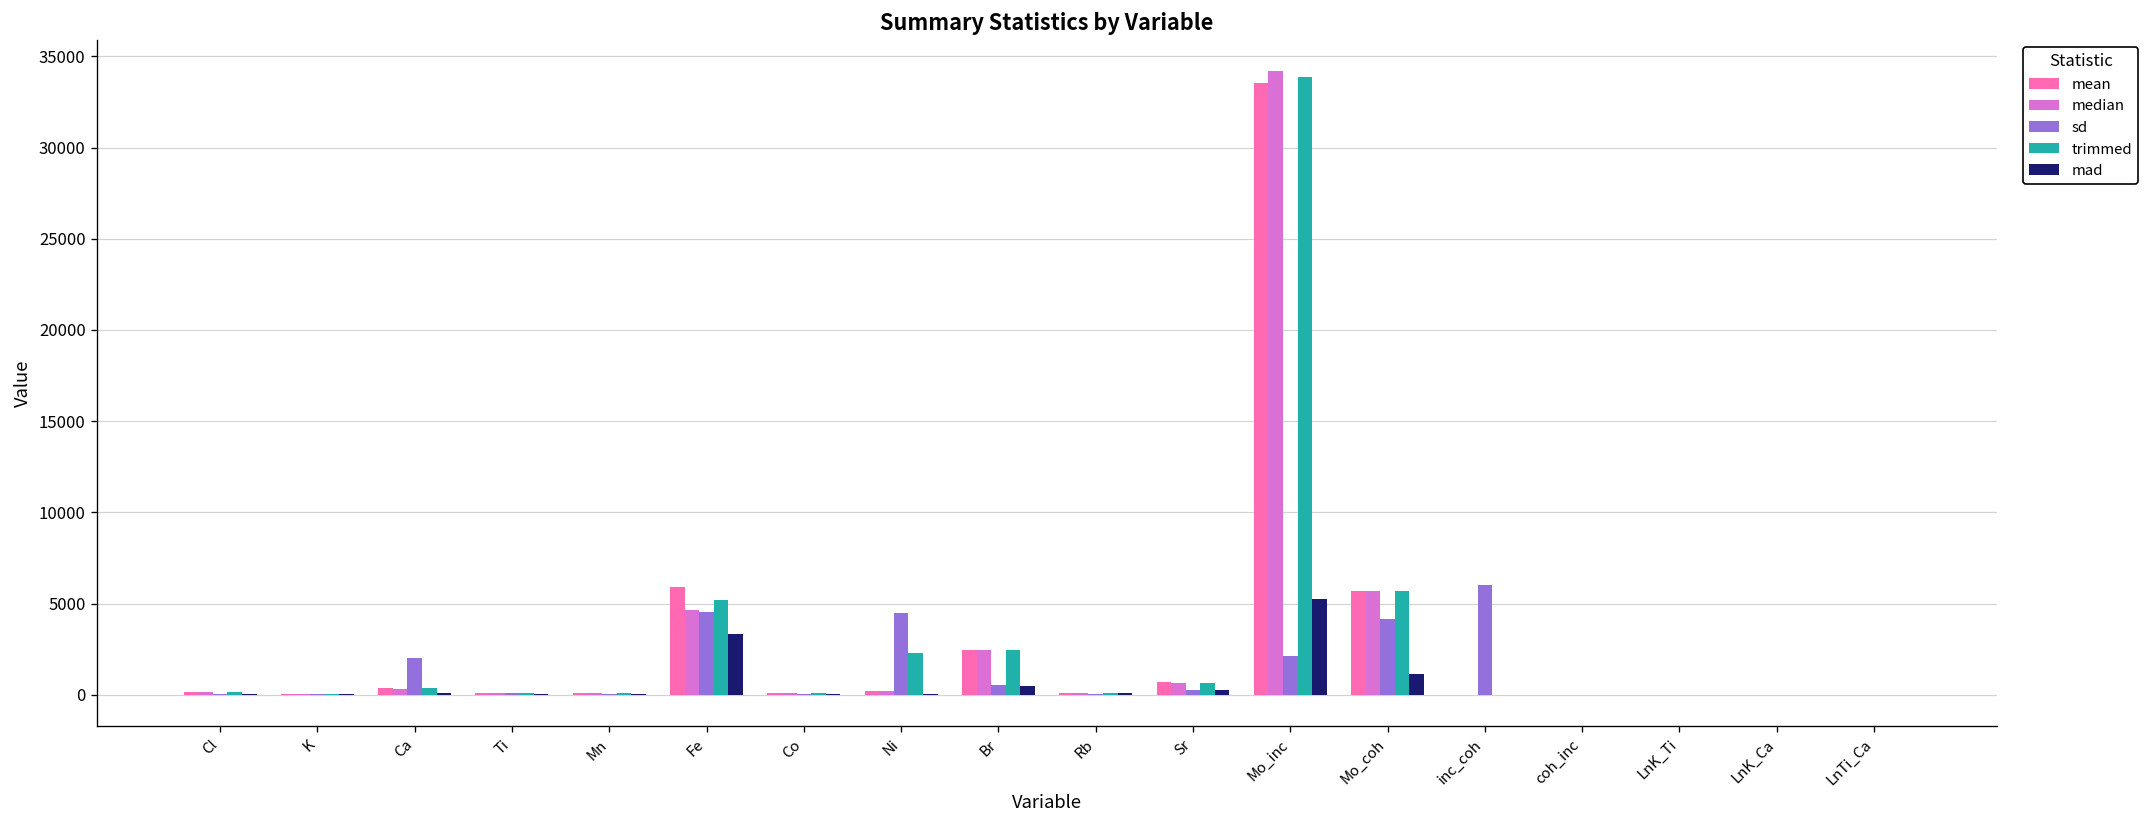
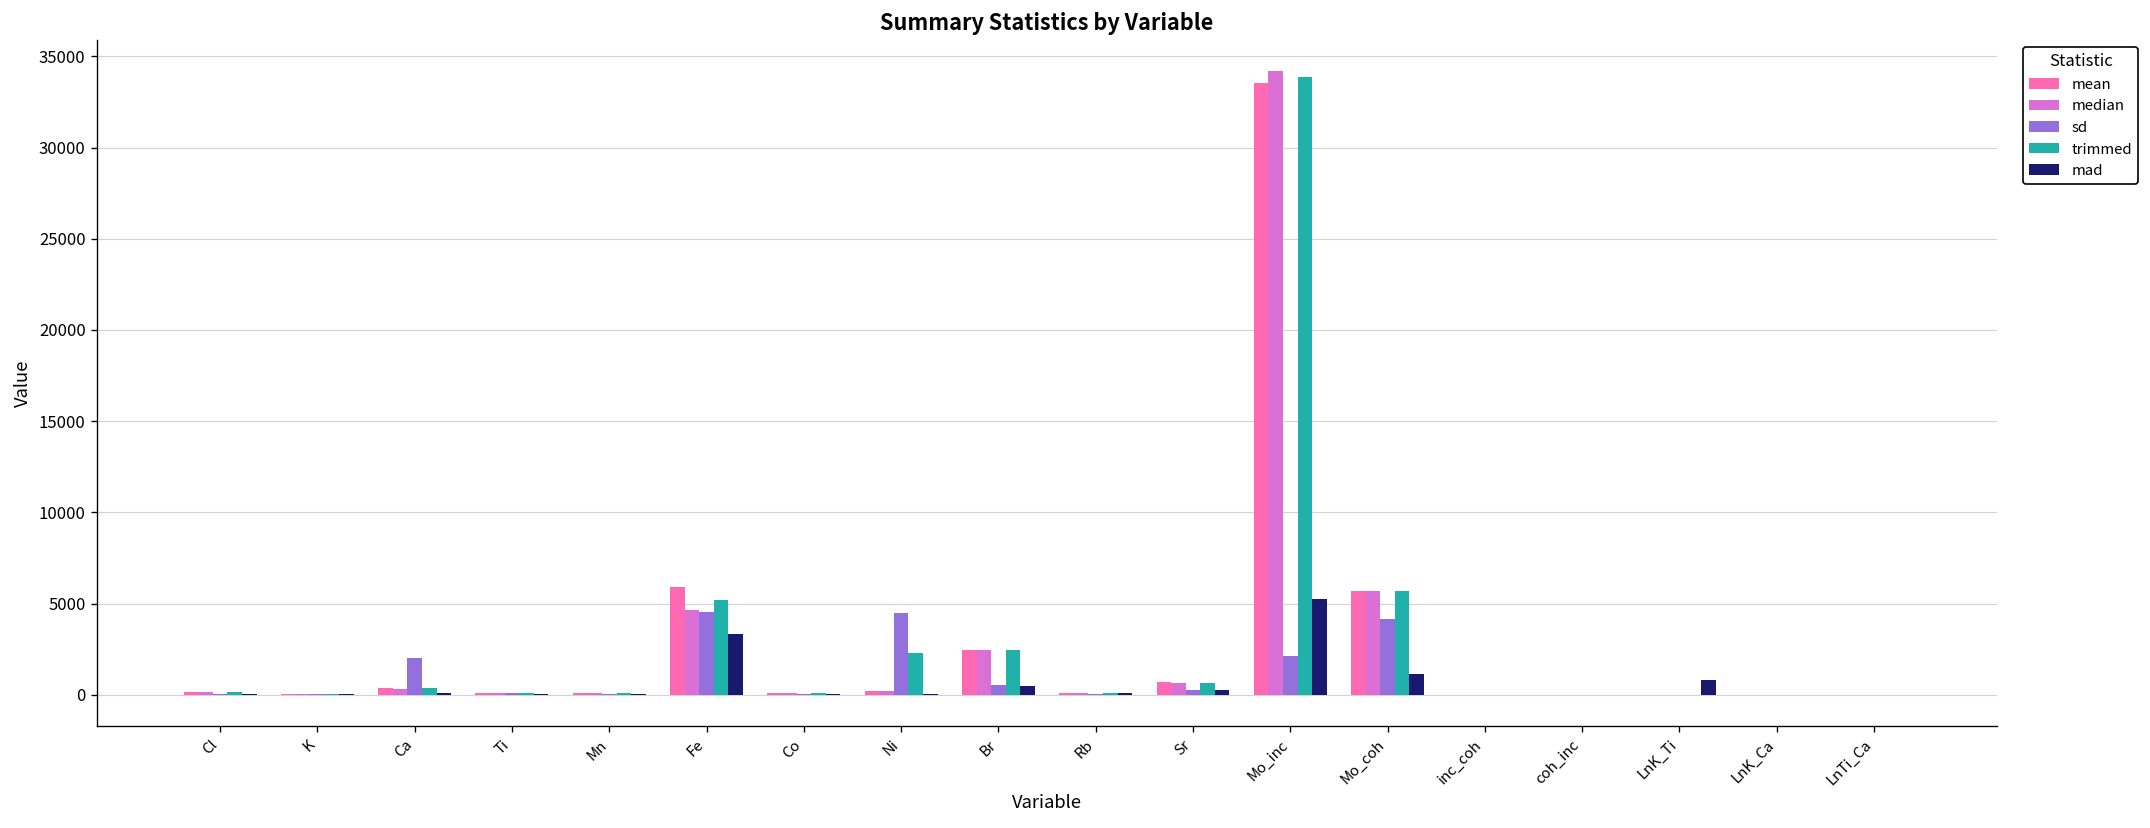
sd, inc_coh: 6000 -> 0
mad, LnK_Ti: 0 -> 800
